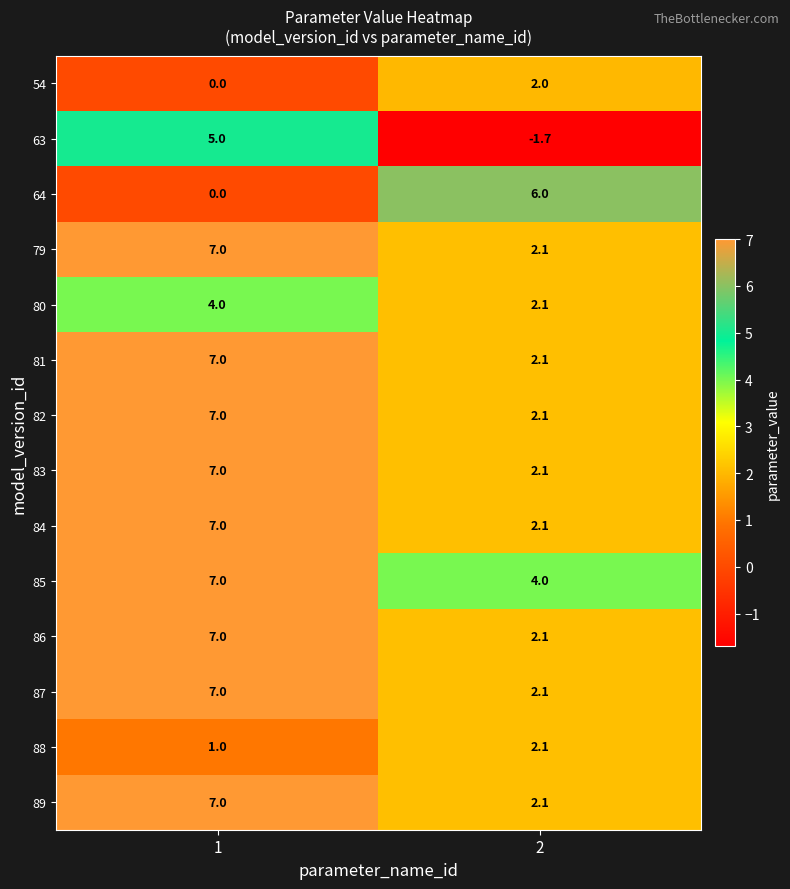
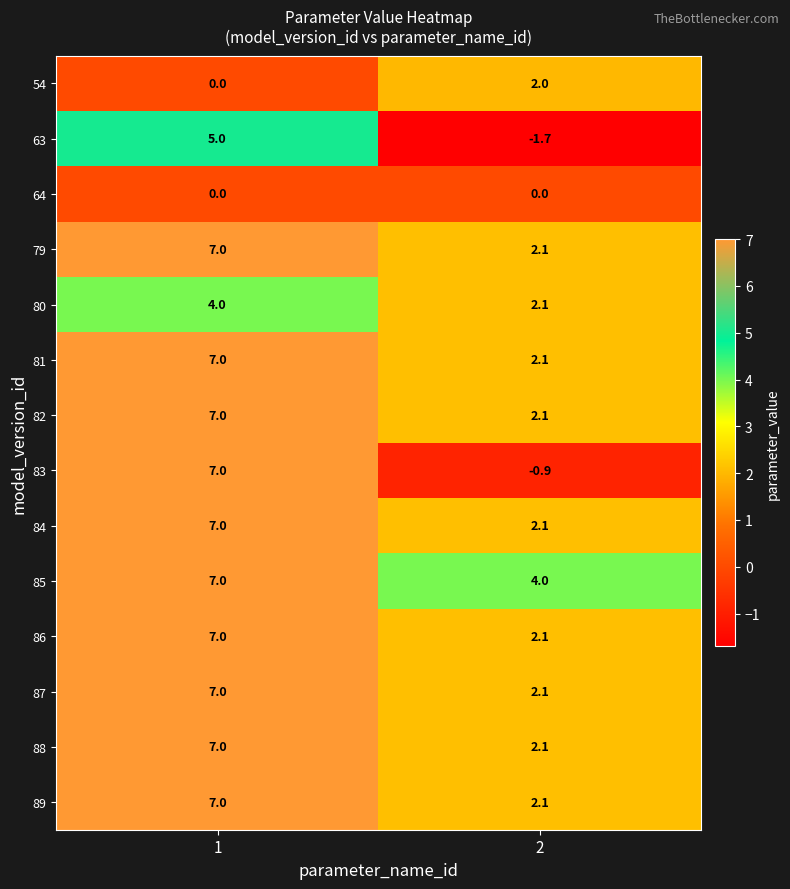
64, 2: 6.0 -> 0.0
83, 2: 2.1 -> -0.9
88, 1: 1.0 -> 7.0
